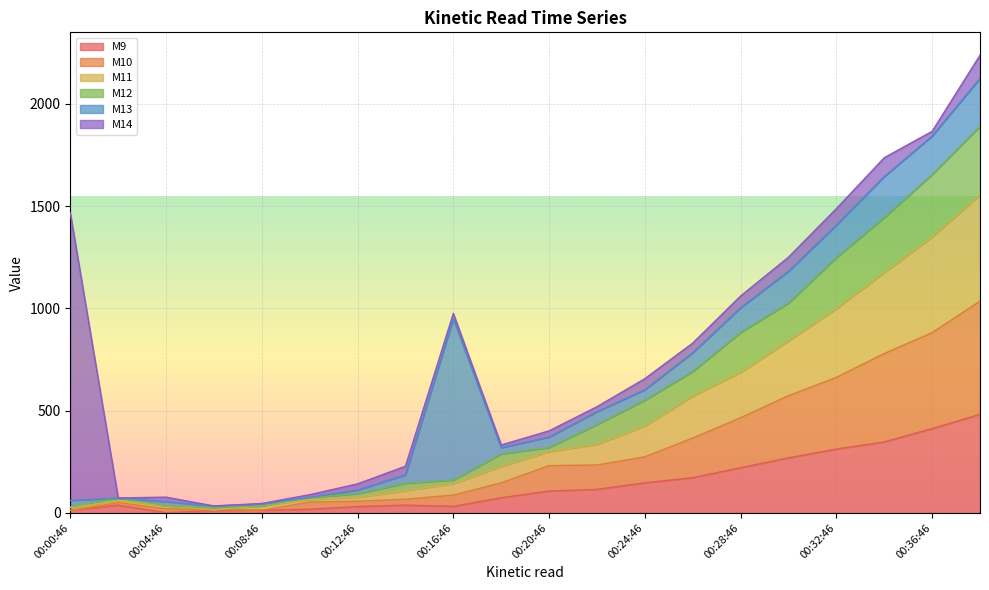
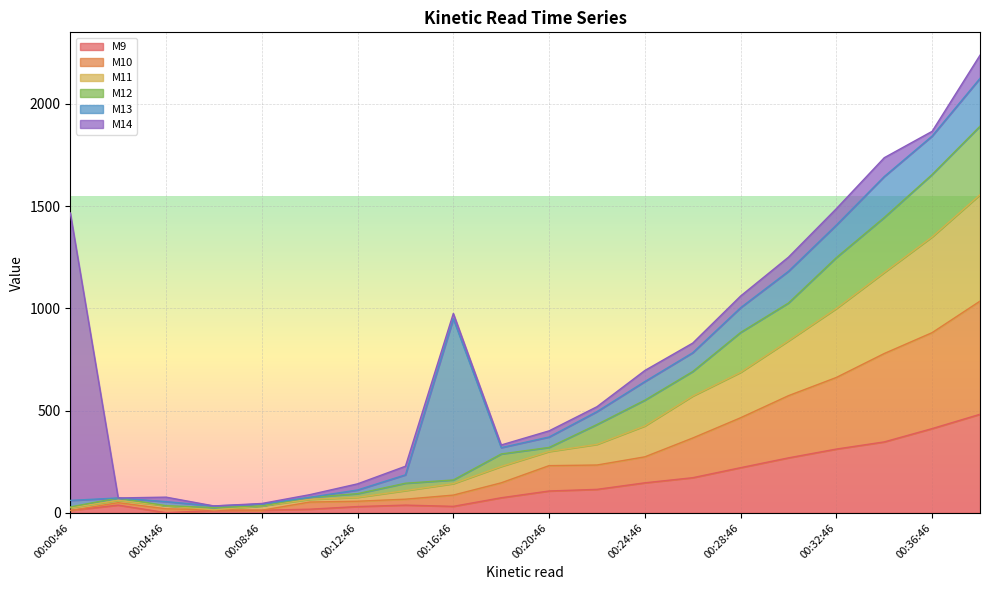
M13, 00:24:46: 50 -> 90
